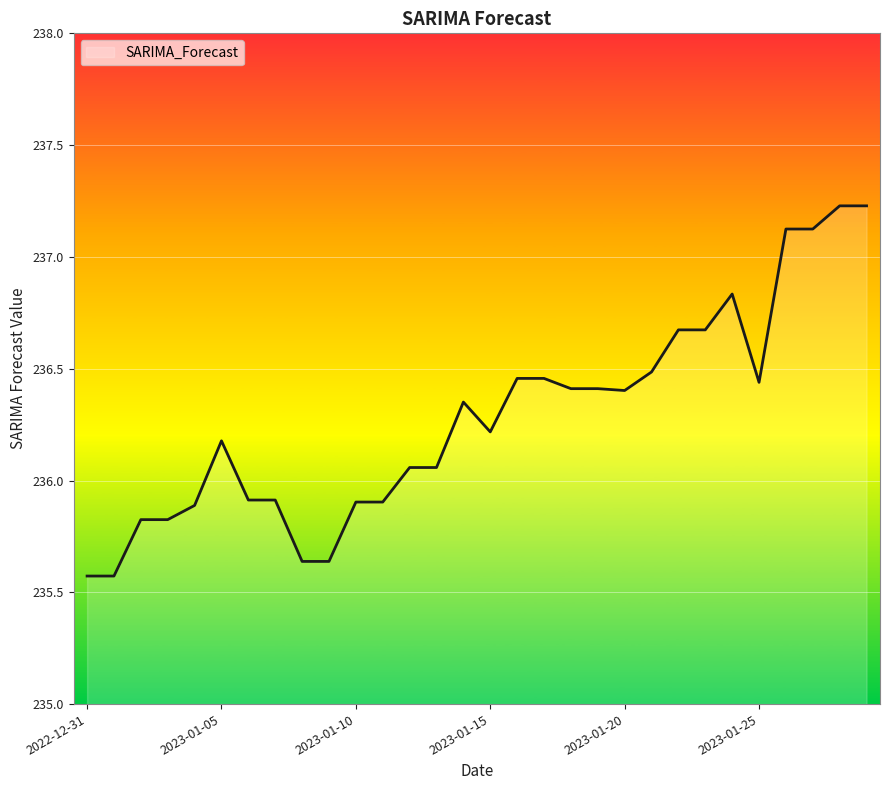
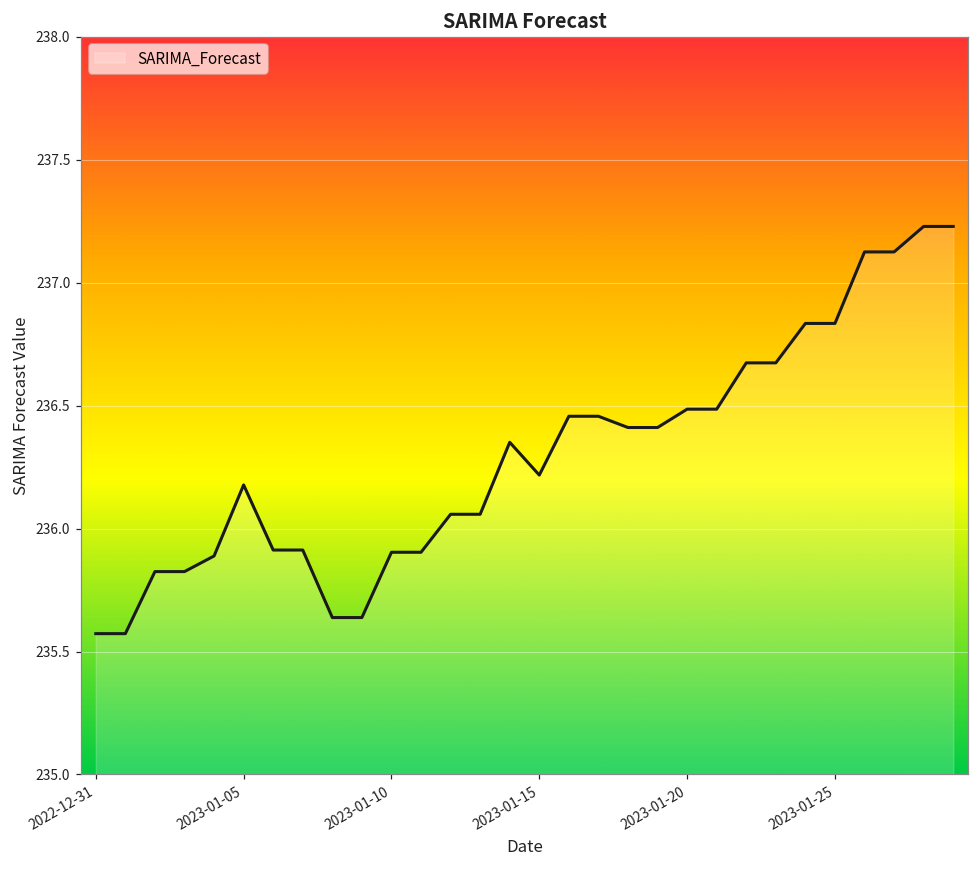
2023-01-20: 236.40 -> 236.49
2023-01-25: 236.44 -> 236.83
